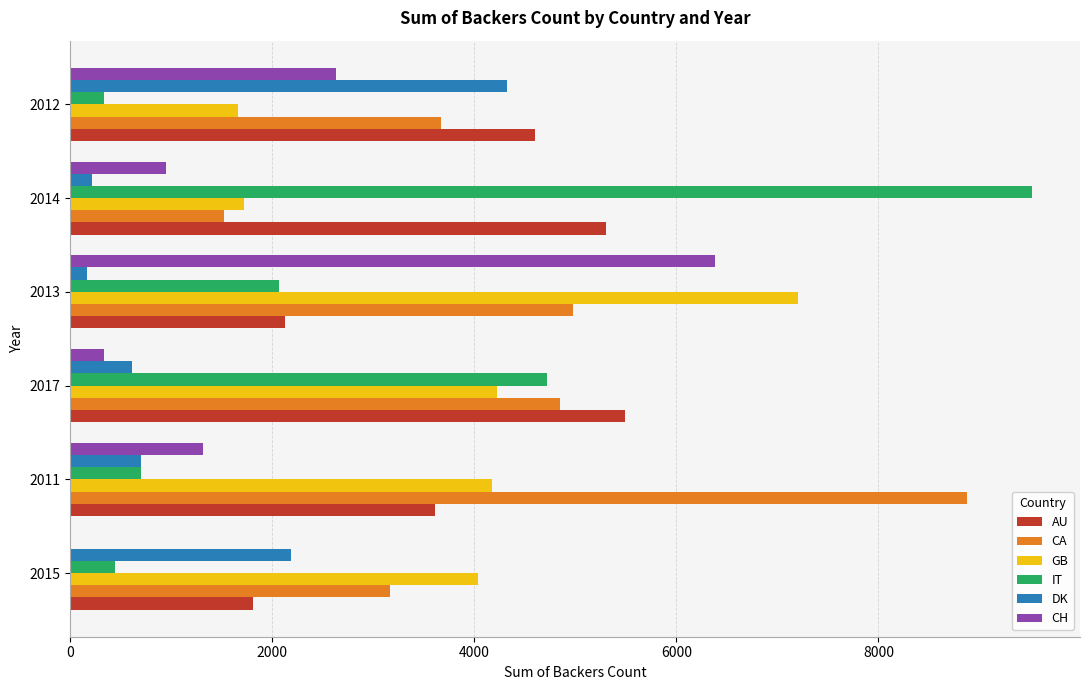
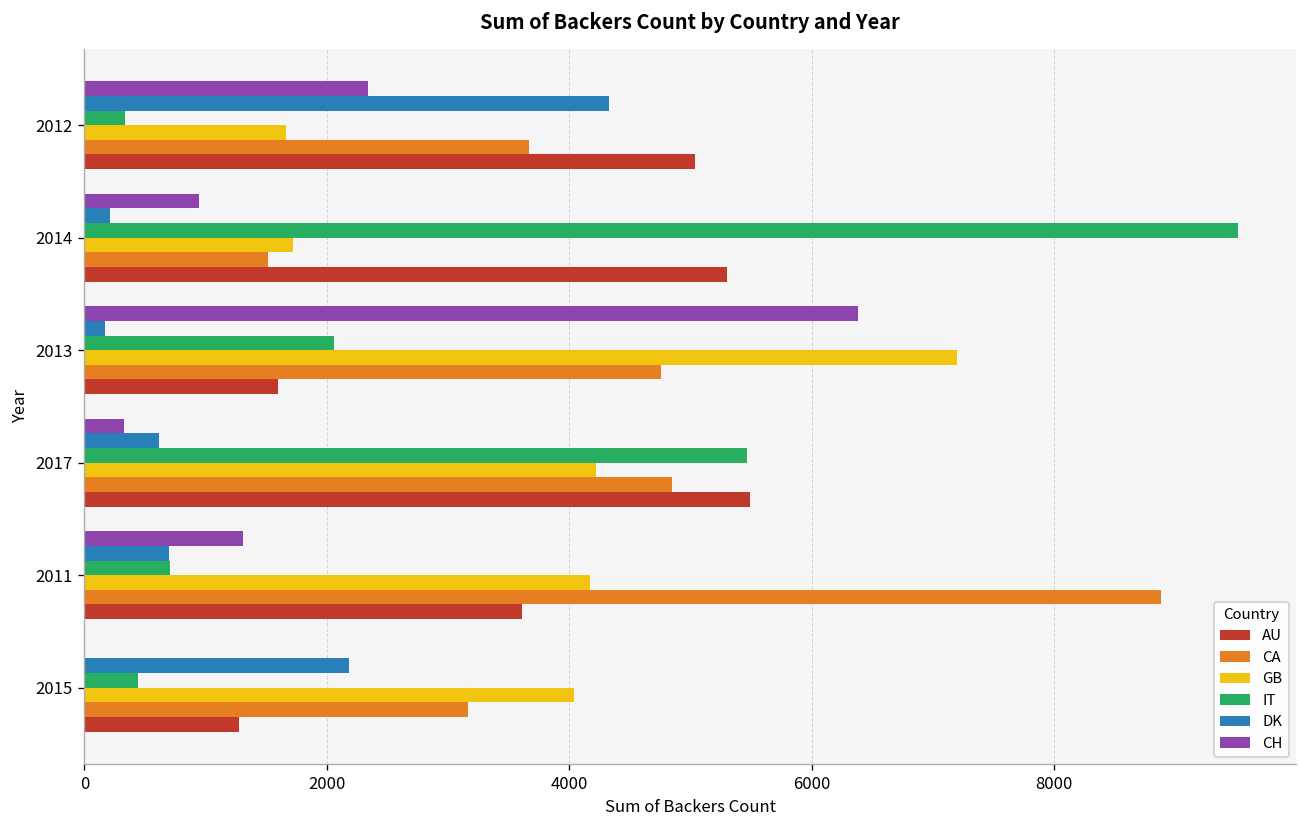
CH, 2012: 2640 -> 2340
AU, 2012: 4600 -> 5040
CA, 2013: 4980 -> 4760
AU, 2013: 2130 -> 1600
IT, 2017: 4720 -> 5460
AU, 2015: 1810 -> 1280
